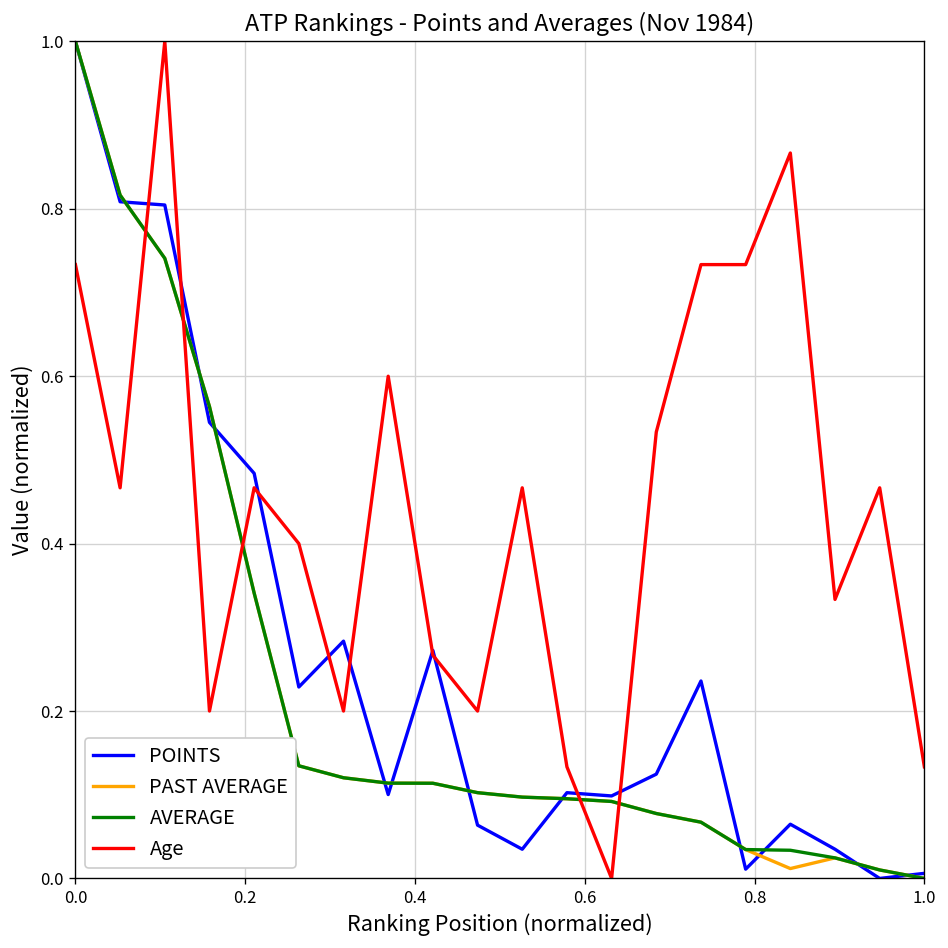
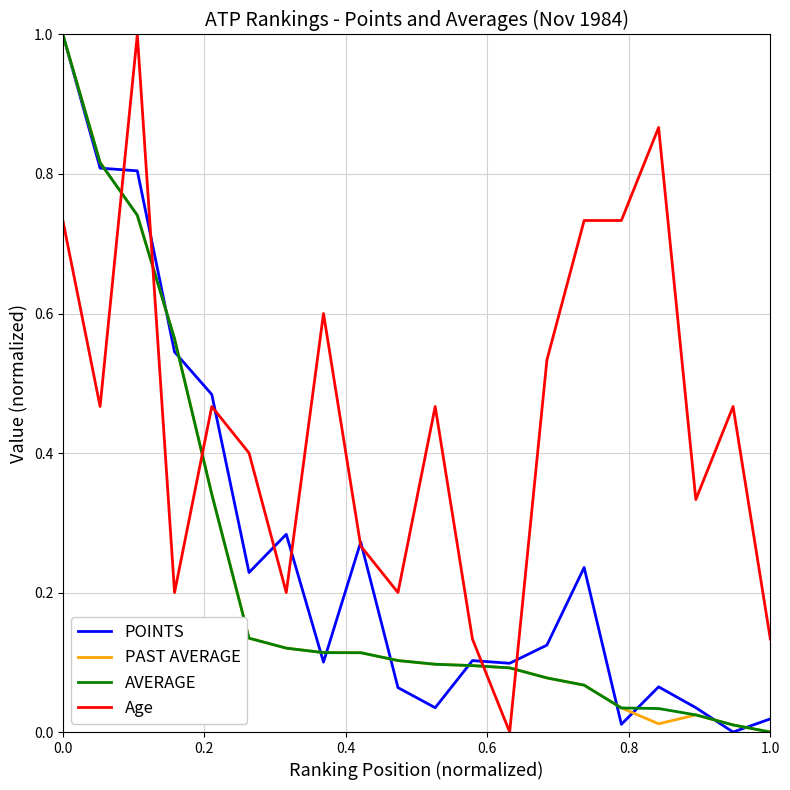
POINTS, 1.0: 0.01 -> 0.02
